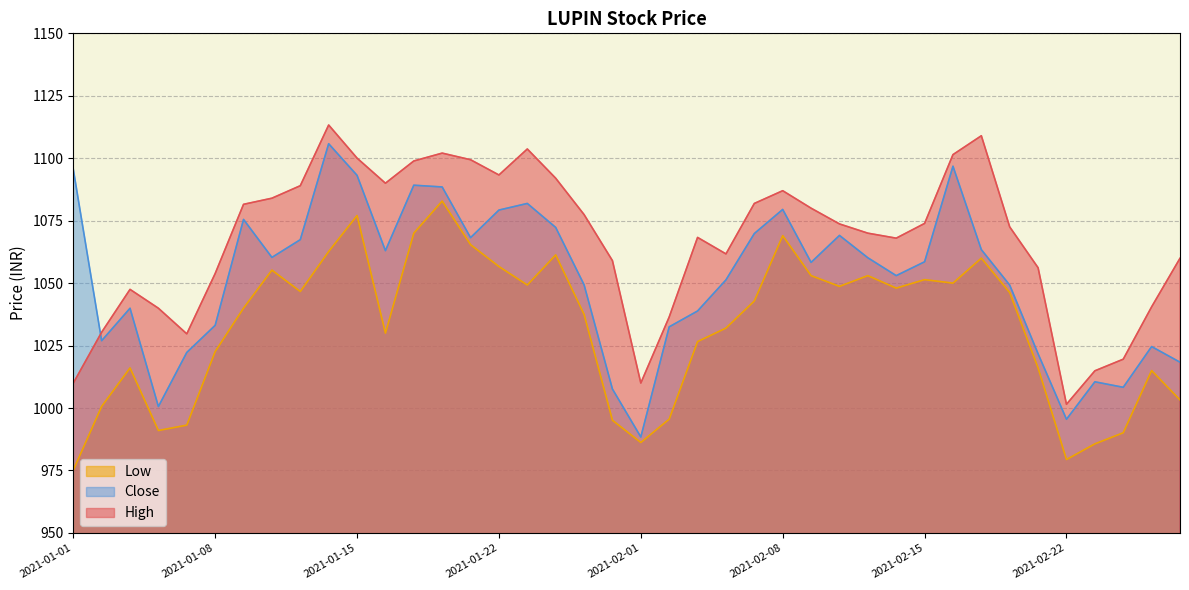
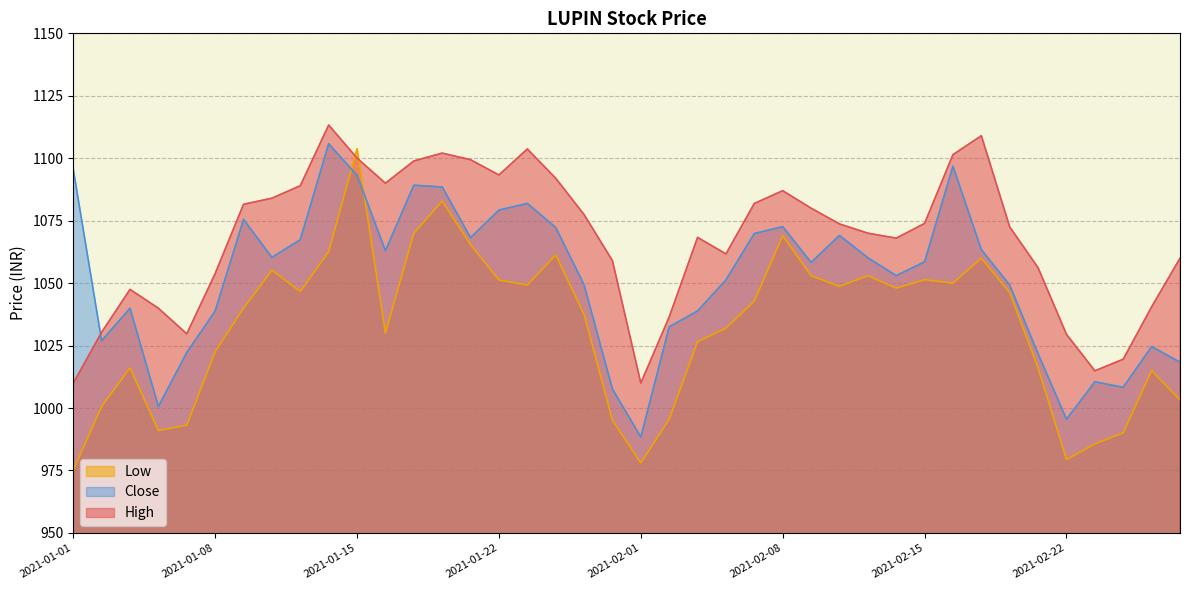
Close, 2021-01-08: 1033 -> 1039
Low, 2021-01-15: 1077 -> 1104
Low, 2021-01-22: 1057 -> 1051
Low, 2021-02-01: 986 -> 978
Close, 2021-02-08: 1080 -> 1073
High, 2021-02-22: 1002 -> 1030
